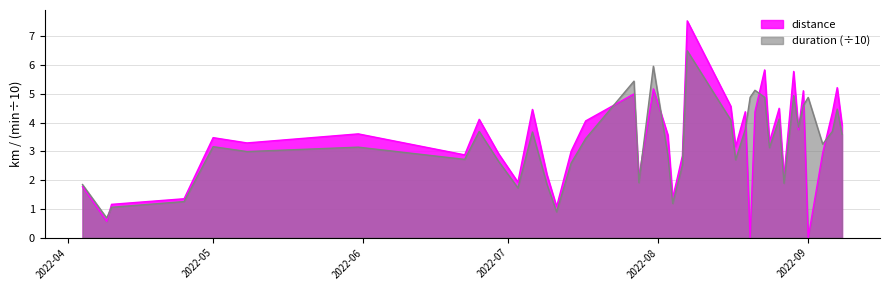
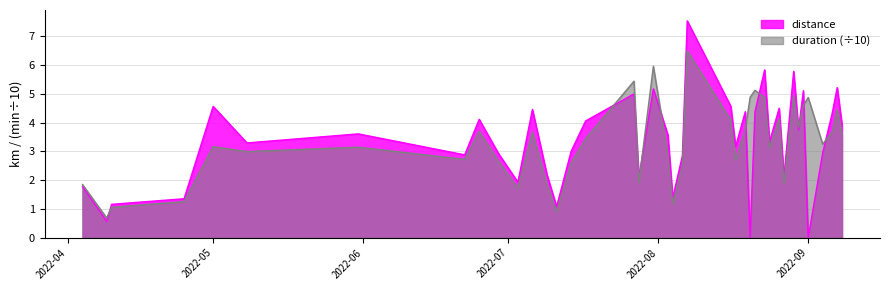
distance, 2022-05: 3.5 -> 4.6
